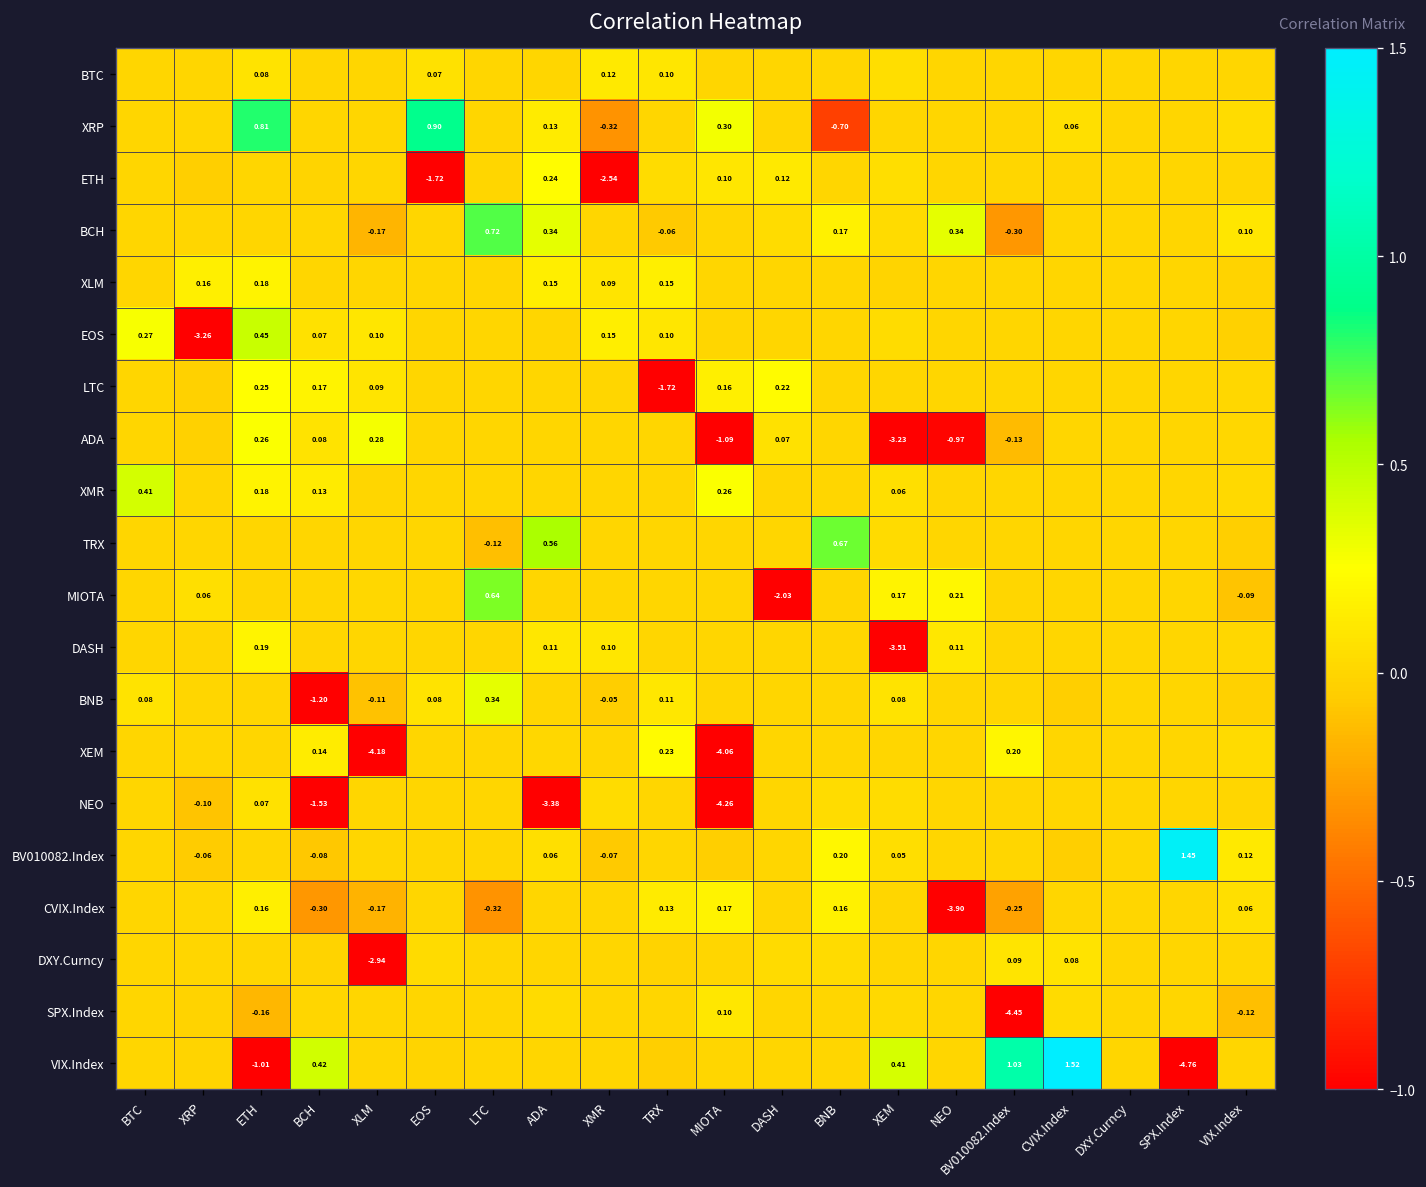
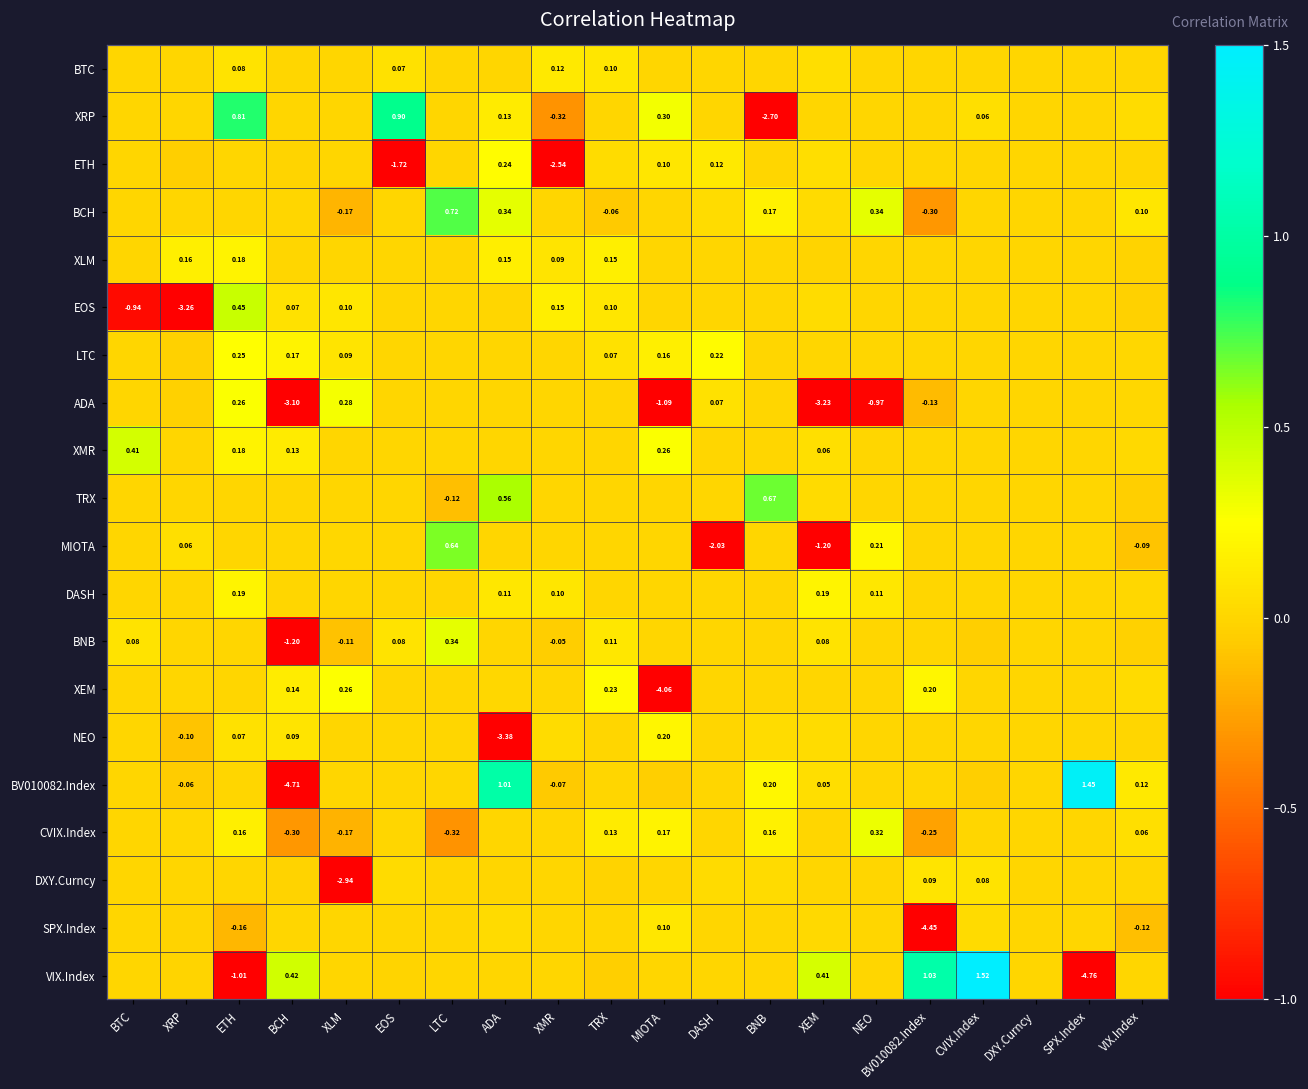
XRP, BNB: -0.70 -> -2.70
EOS, BTC: 0.27 -> -0.94
LTC, TRX: -1.72 -> 0.07
ADA, BCH: 0.08 -> -3.10
MIOTA, XEM: 0.17 -> -1.20
DASH, XEM: -3.51 -> 0.19
XEM, XLM: -4.18 -> 0.26
NEO, BCH: -1.53 -> 0.09
NEO, MIOTA: -4.26 -> 0.20
BV010082.Index, BCH: -0.08 -> -4.71
BV010082.Index, ADA: 0.06 -> 1.01
CVIX.Index, NEO: -3.90 -> 0.32
